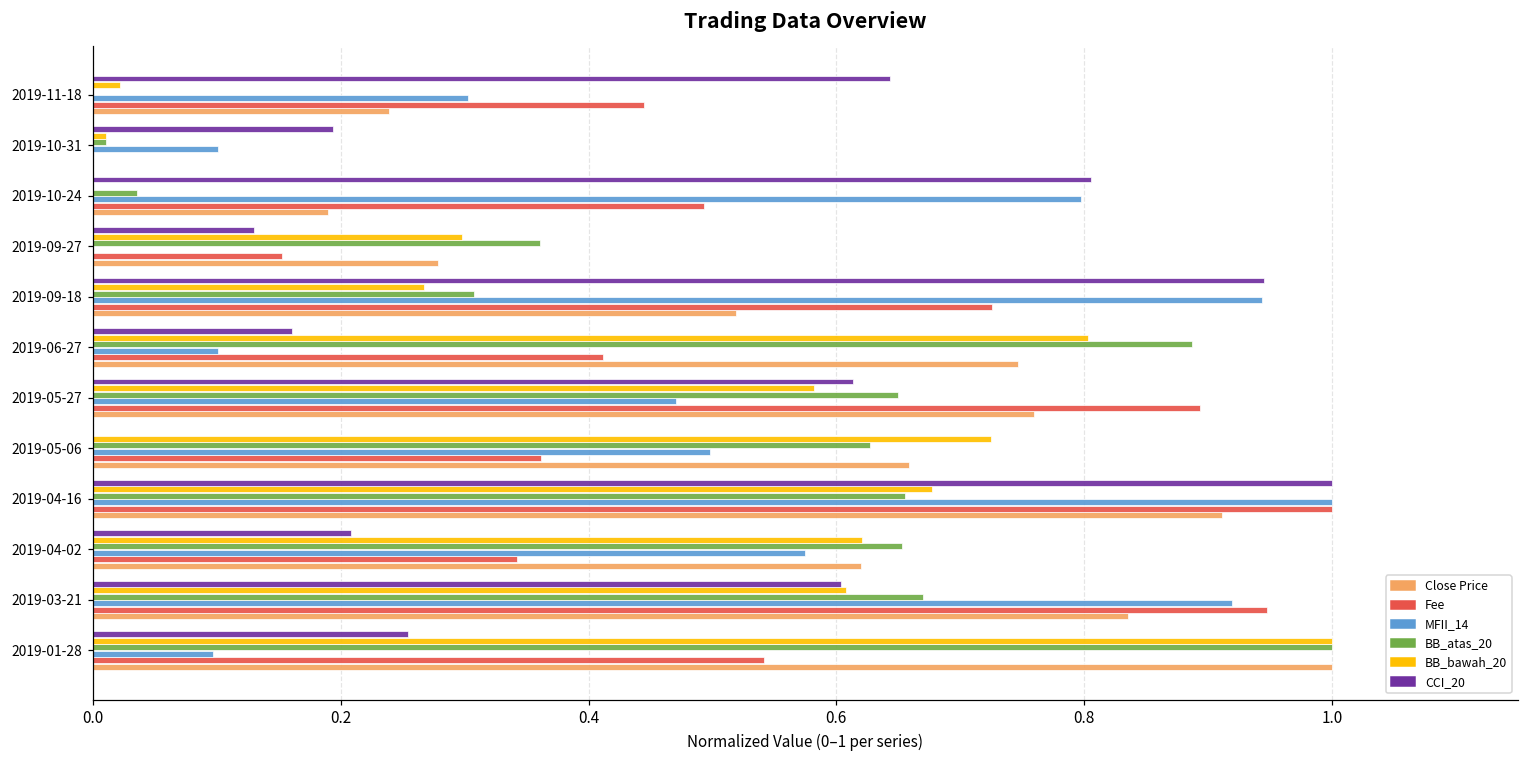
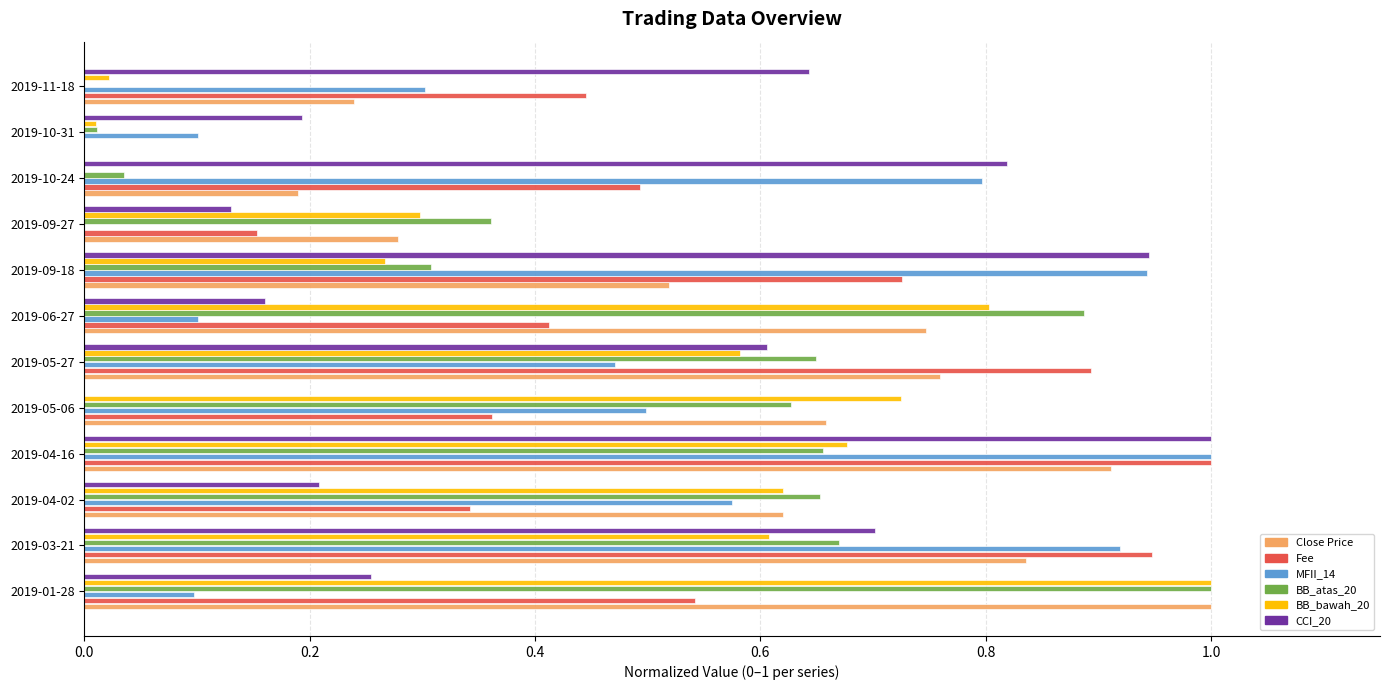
CCI_20, 2019-10-24: 0.806 -> 0.819
CCI_20, 2019-05-27: 0.613 -> 0.606
CCI_20, 2019-03-21: 0.604 -> 0.702
